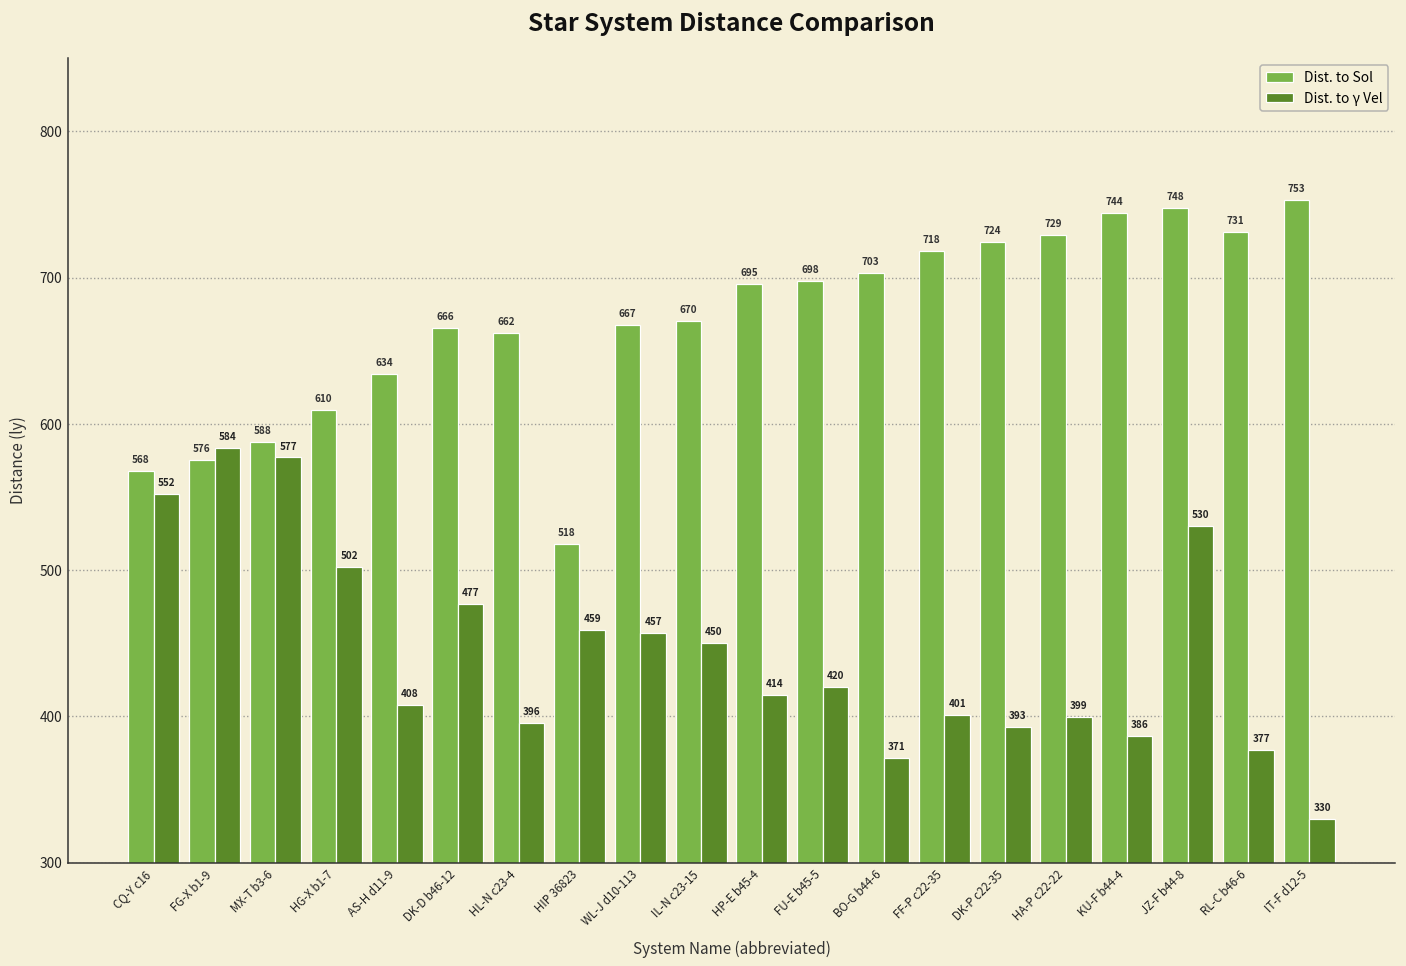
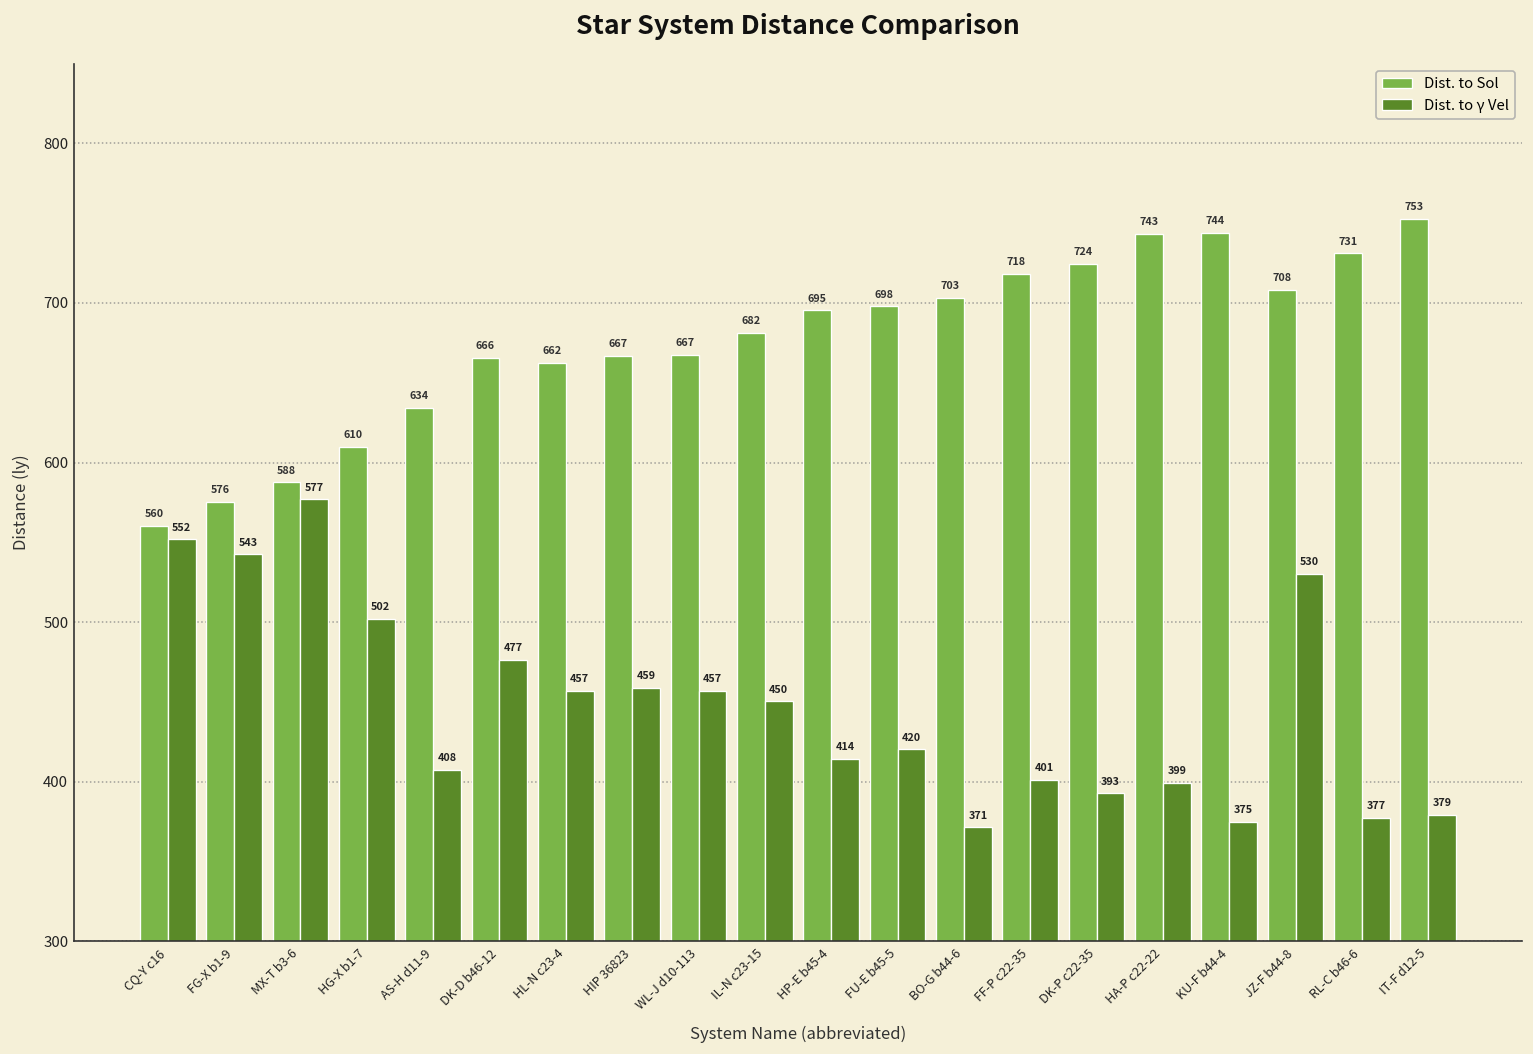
Dist. to Sol, CQ-Y c16: 568 -> 560
Dist. to γ Vel, FG-X b1-9: 584 -> 543
Dist. to γ Vel, HL-N c23-4: 396 -> 457
Dist. to Sol, HIP 36823: 518 -> 667
Dist. to Sol, IL-N c23-15: 670 -> 682
Dist. to Sol, HA-P c22-22: 729 -> 743
Dist. to γ Vel, KU-F b44-4: 386 -> 375
Dist. to Sol, JZ-F b44-8: 748 -> 708
Dist. to γ Vel, IT-F d12-5: 330 -> 379
